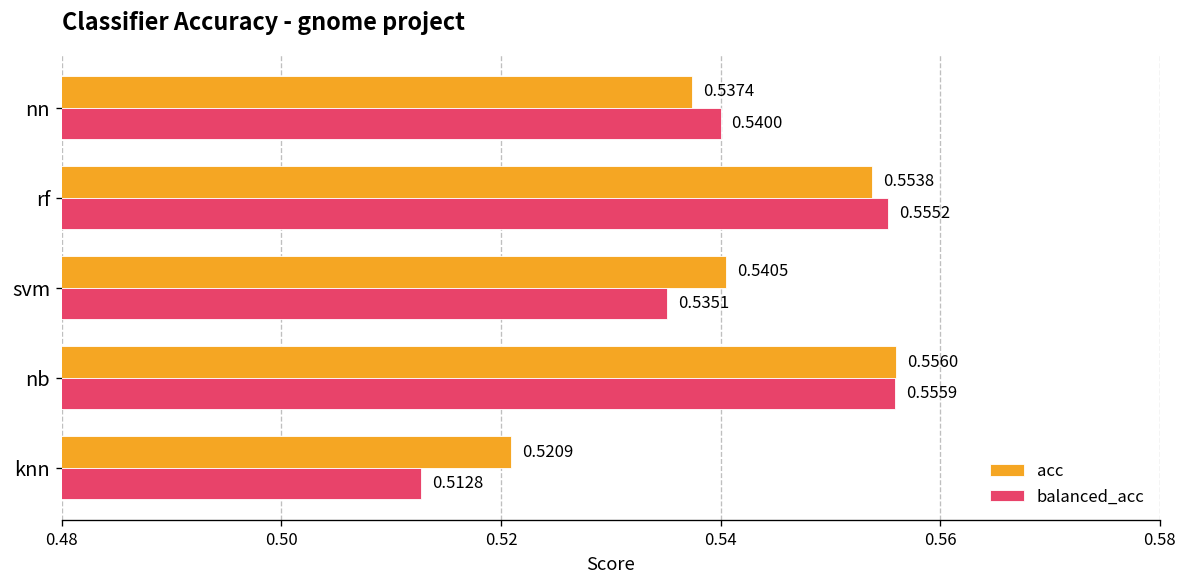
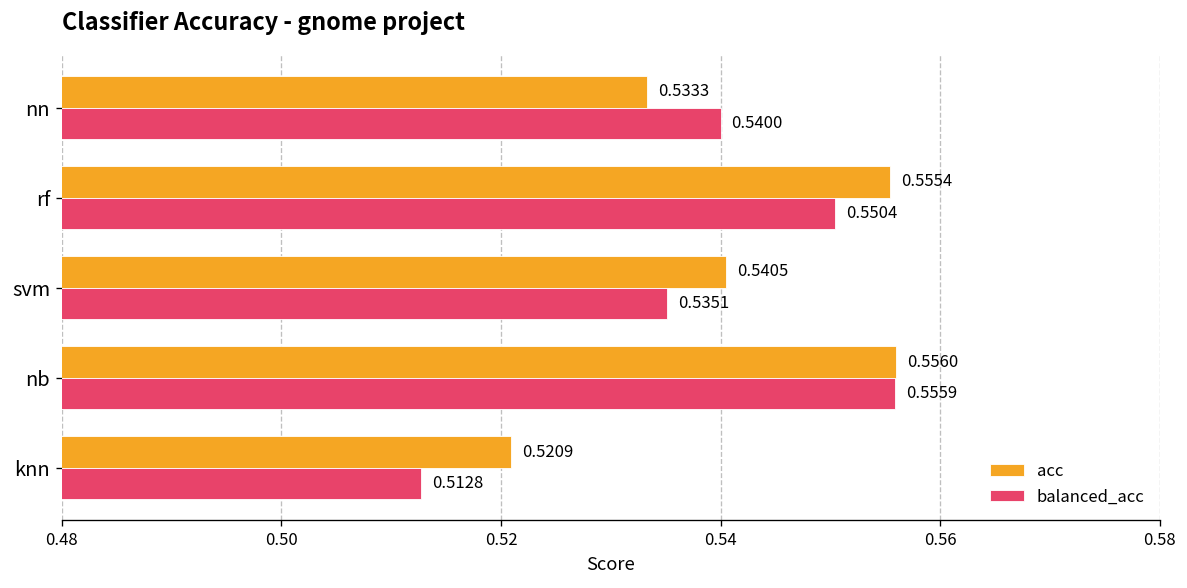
acc, nn: 0.5374 -> 0.5333
acc, rf: 0.5538 -> 0.5554
balanced_acc, rf: 0.5552 -> 0.5504
